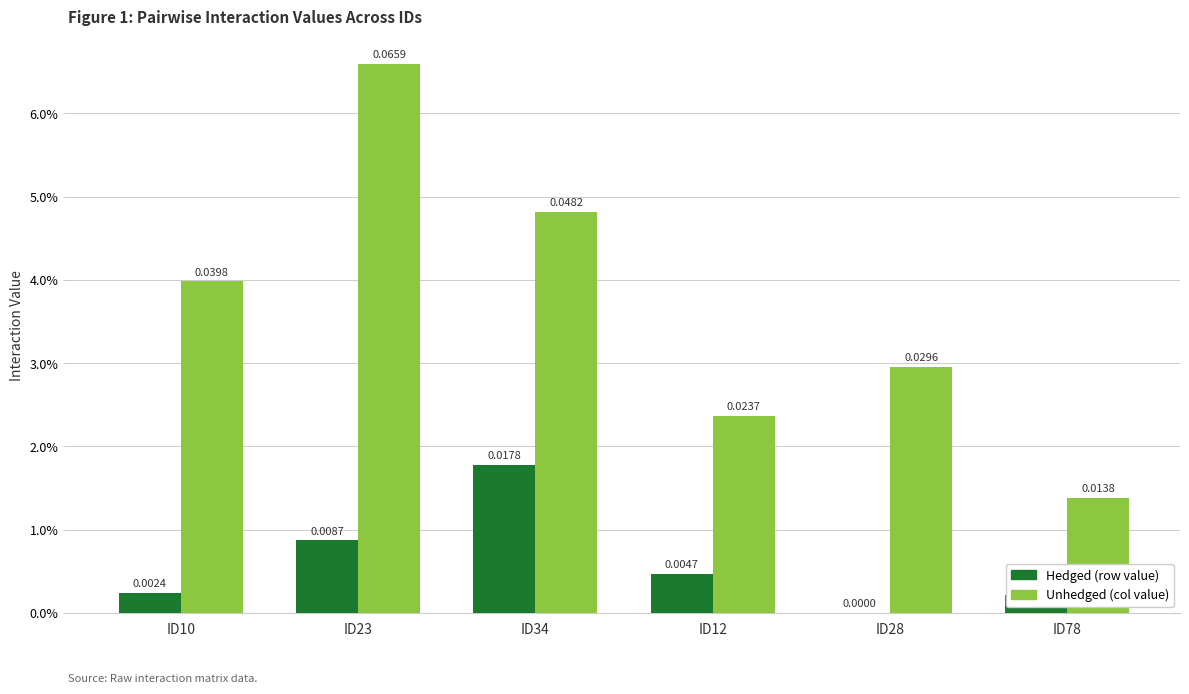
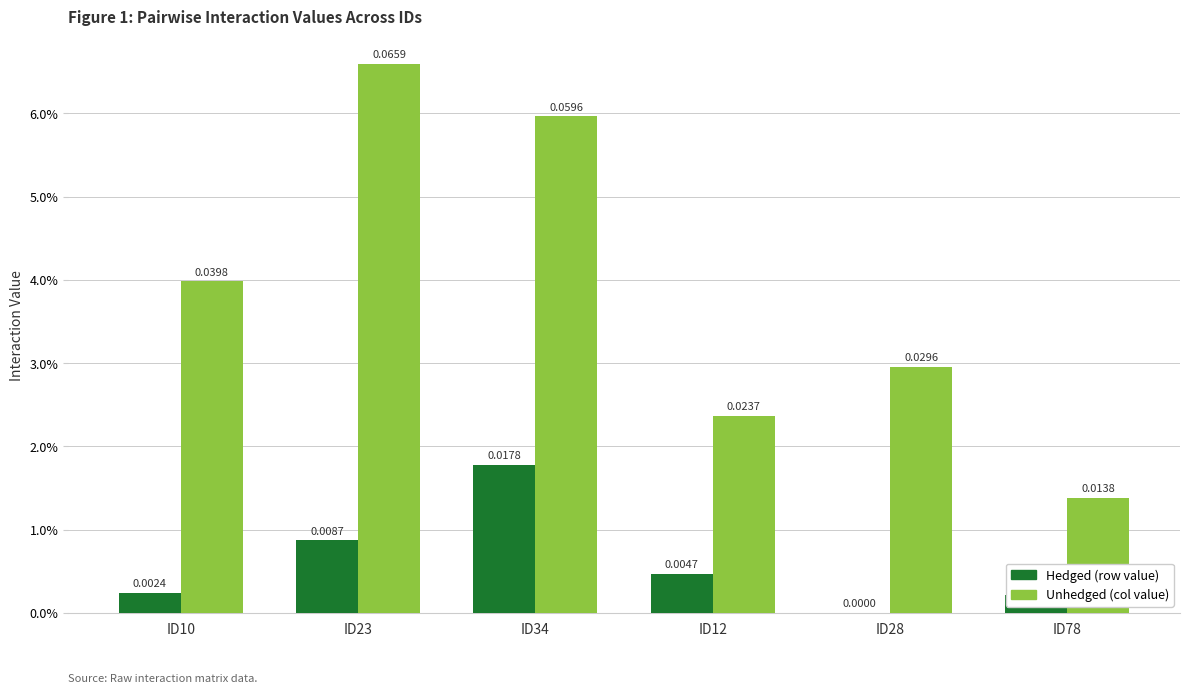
Unhedged (col value), ID34: 0.0482 -> 0.0596
